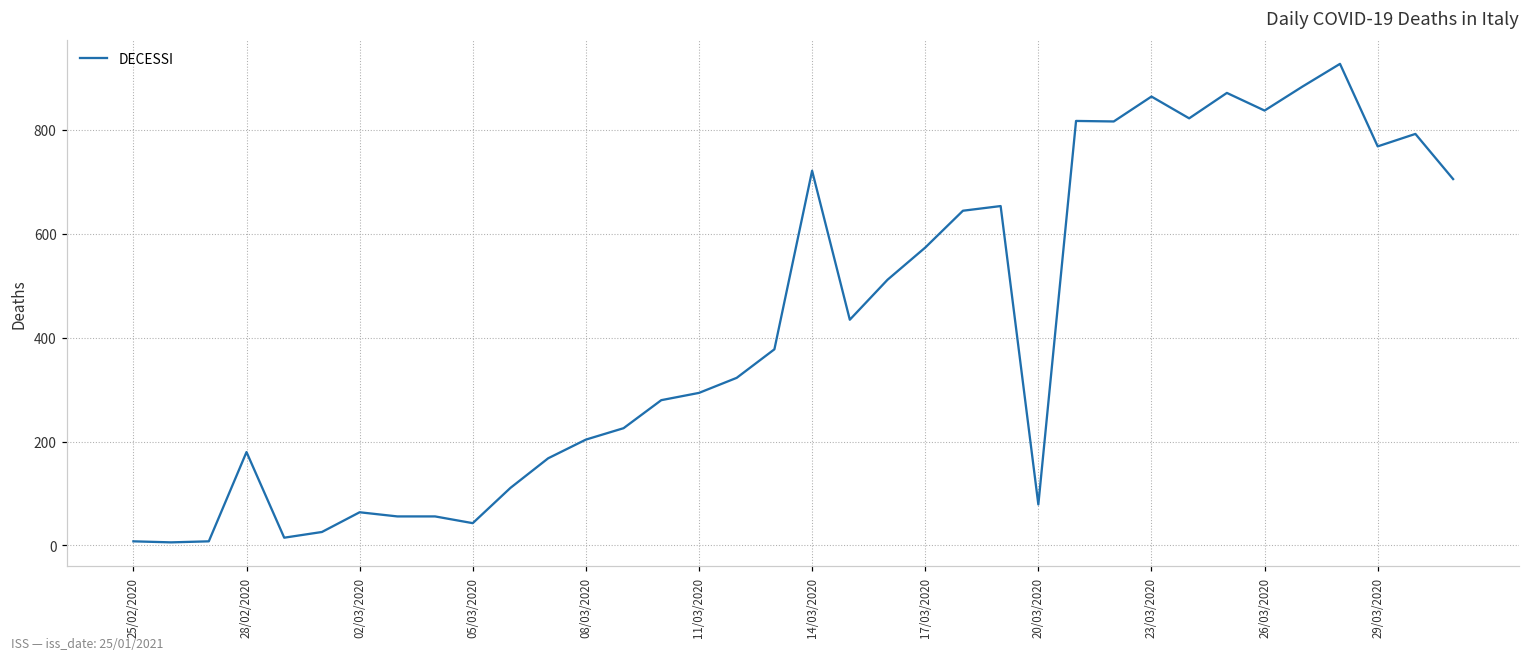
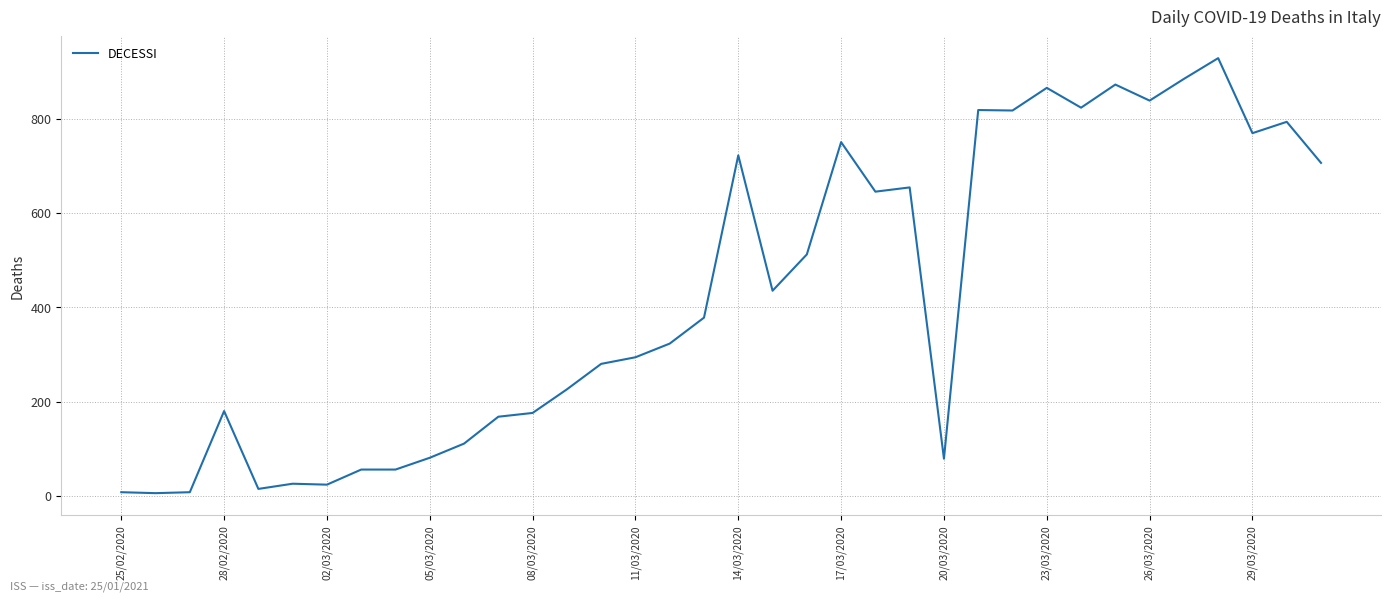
02/03/2020: 60 -> 20
05/03/2020: 40 -> 80
08/03/2020: 200 -> 180
17/03/2020: 570 -> 750
